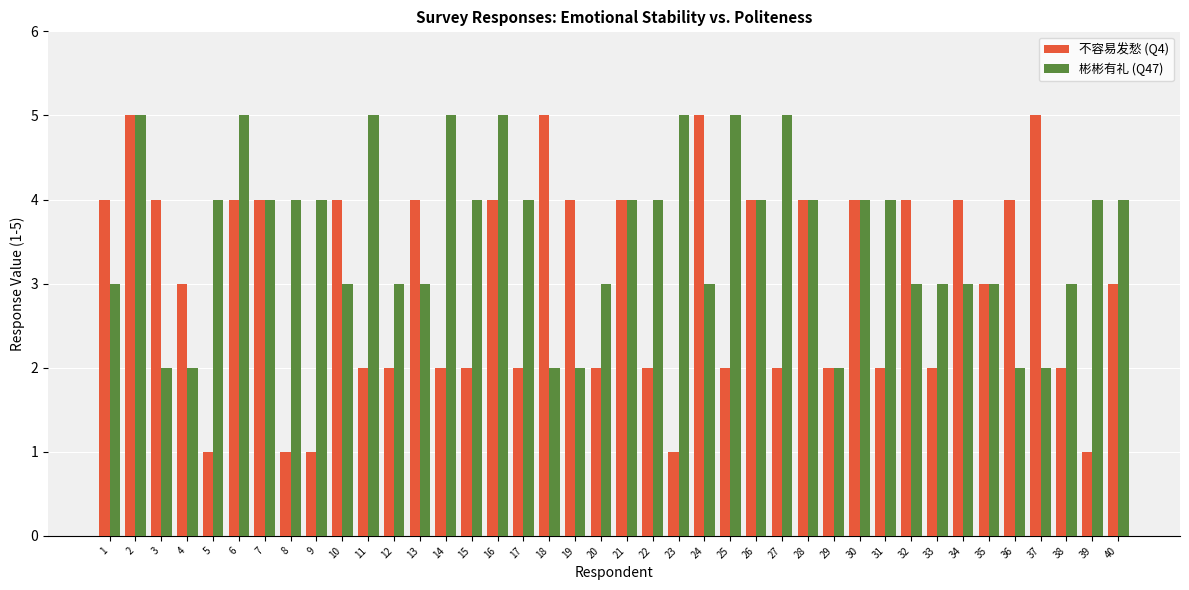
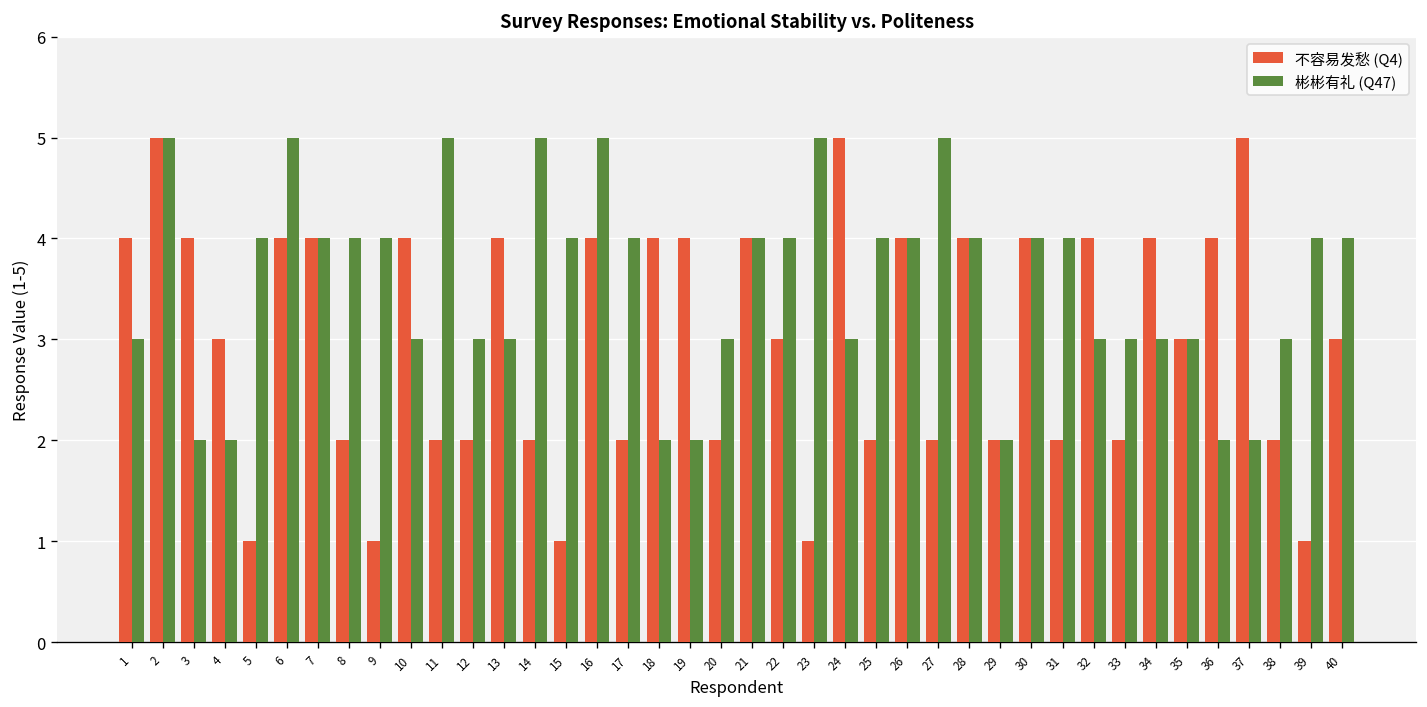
不容易发愁 (Q4), 8: 1 -> 2
不容易发愁 (Q4), 15: 2 -> 1
不容易发愁 (Q4), 18: 5 -> 4
不容易发愁 (Q4), 22: 2 -> 3
彬彬有礼 (Q47), 25: 5 -> 4
